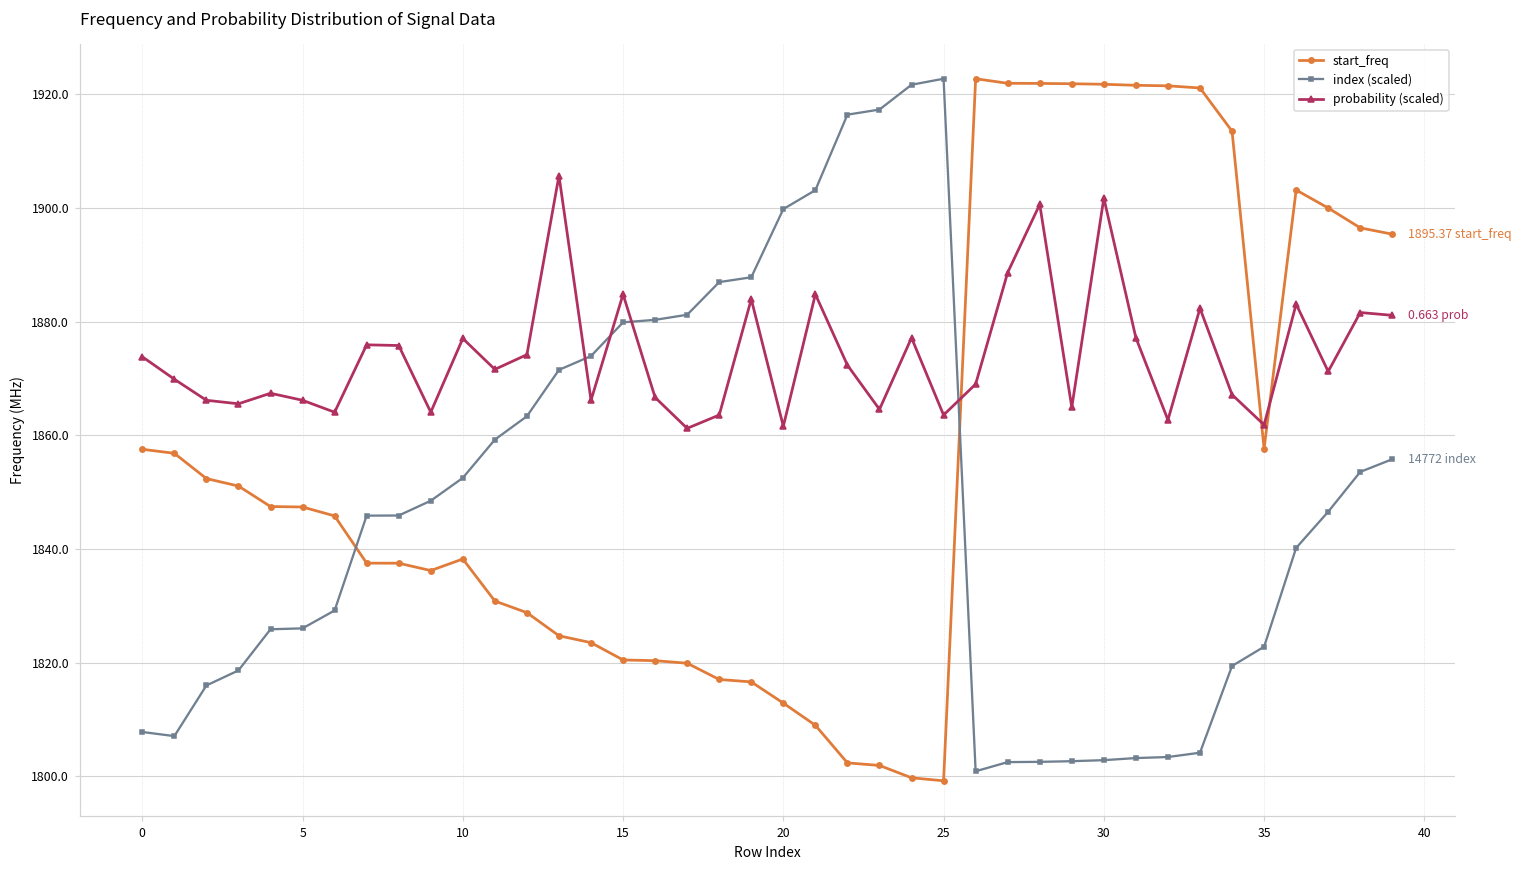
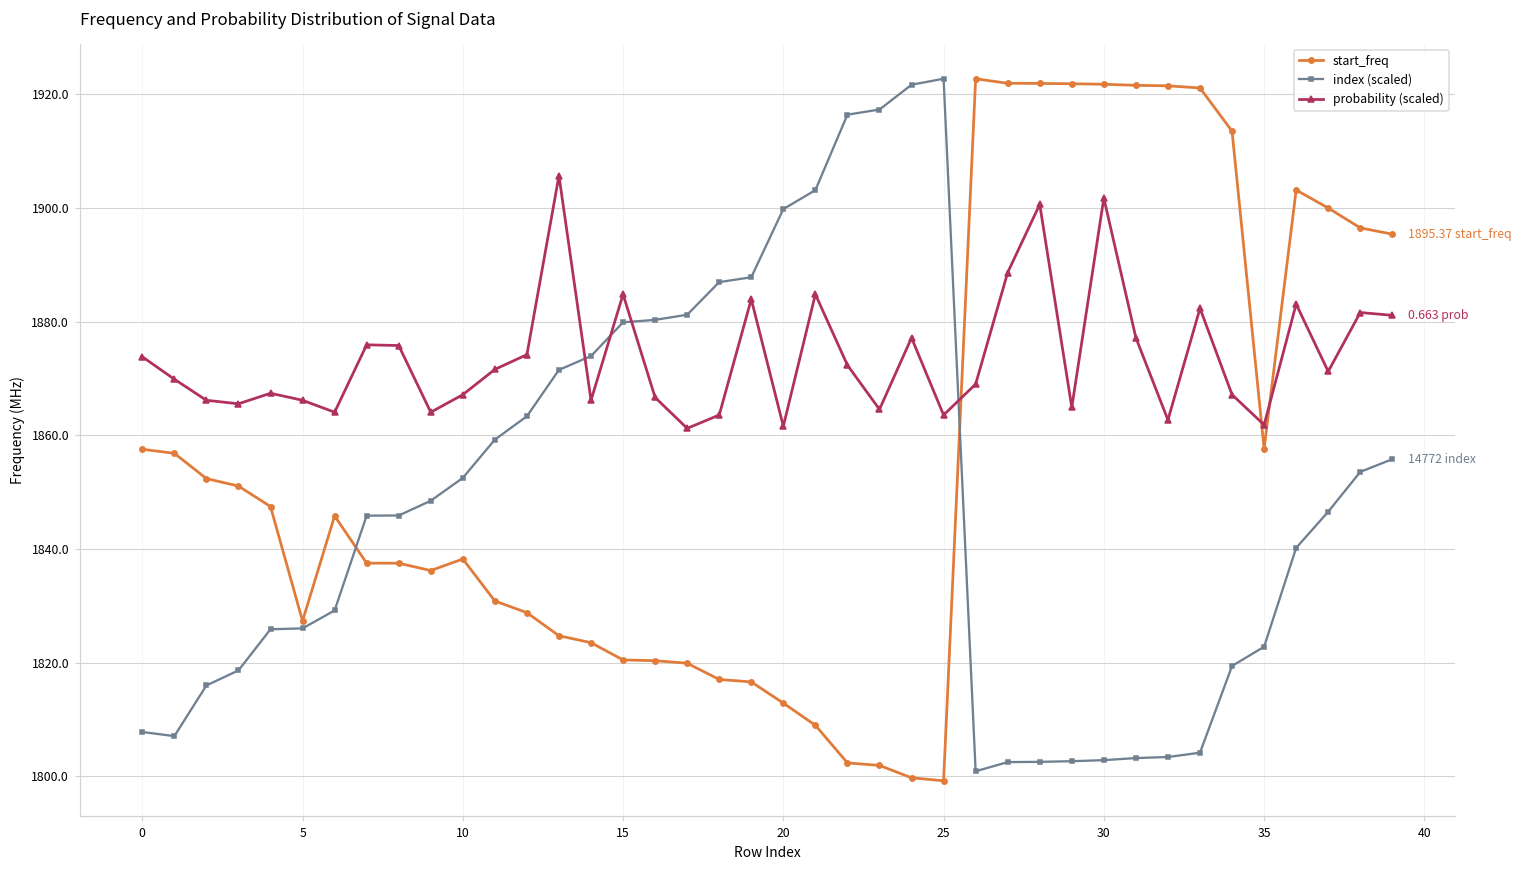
start_freq, 5: 1847 -> 1827
probability (scaled), 10: 1877 -> 1867
